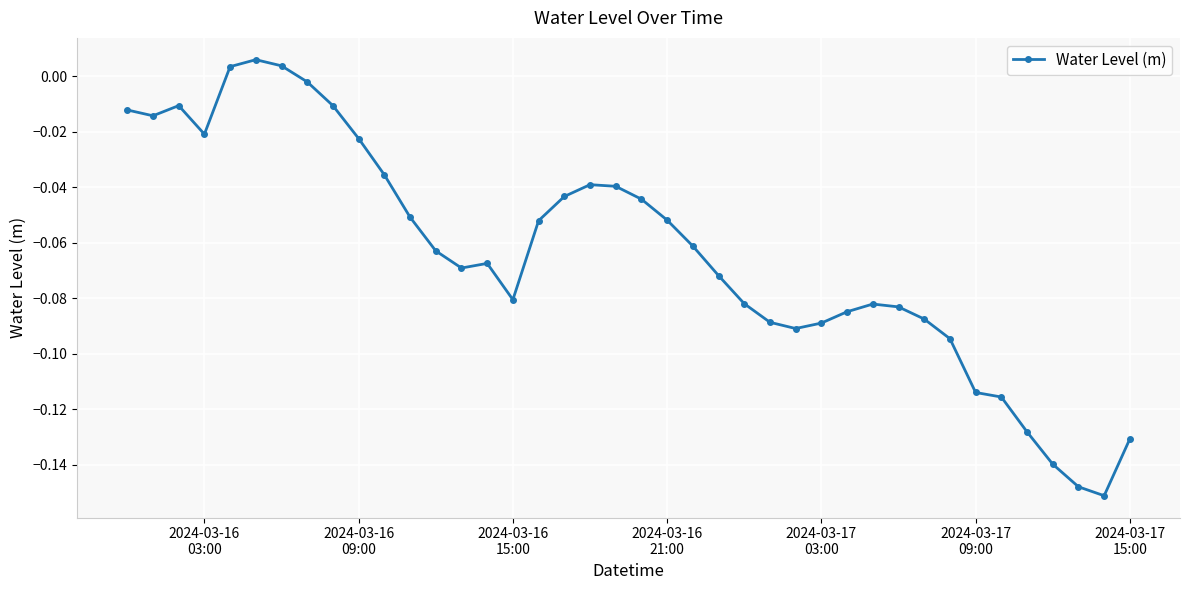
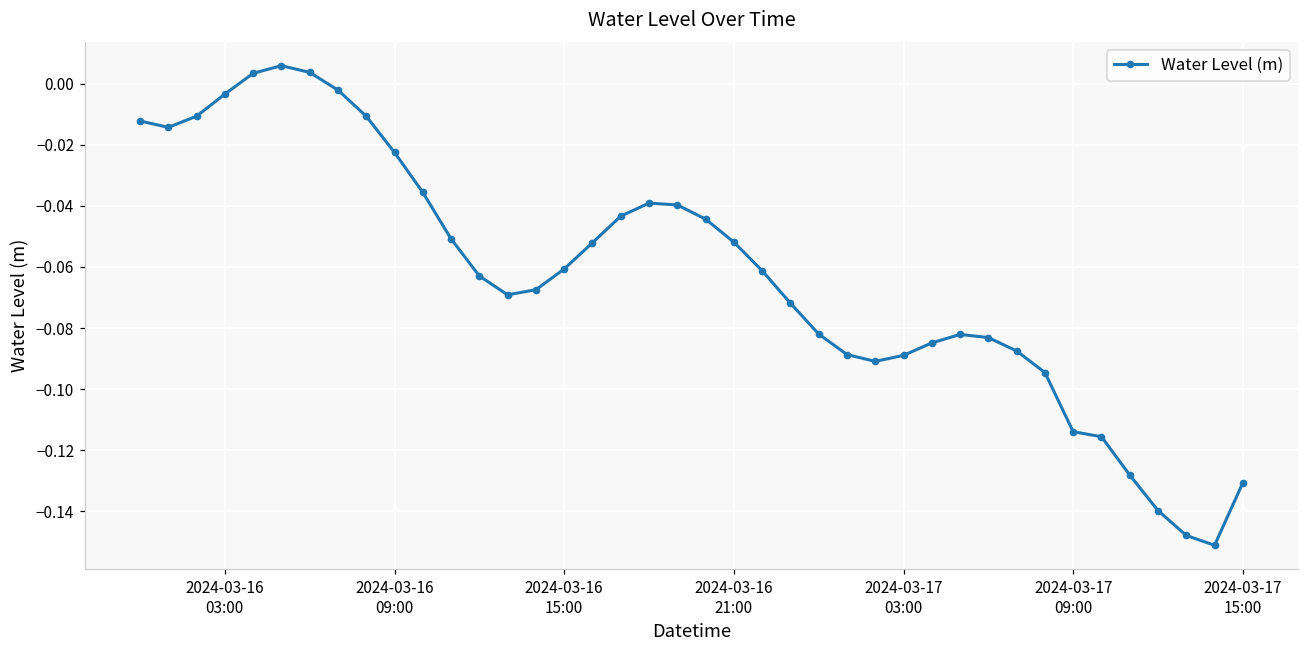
2024-03-16 03:00: -0.021 -> -0.003
2024-03-16 15:00: -0.081 -> -0.061
